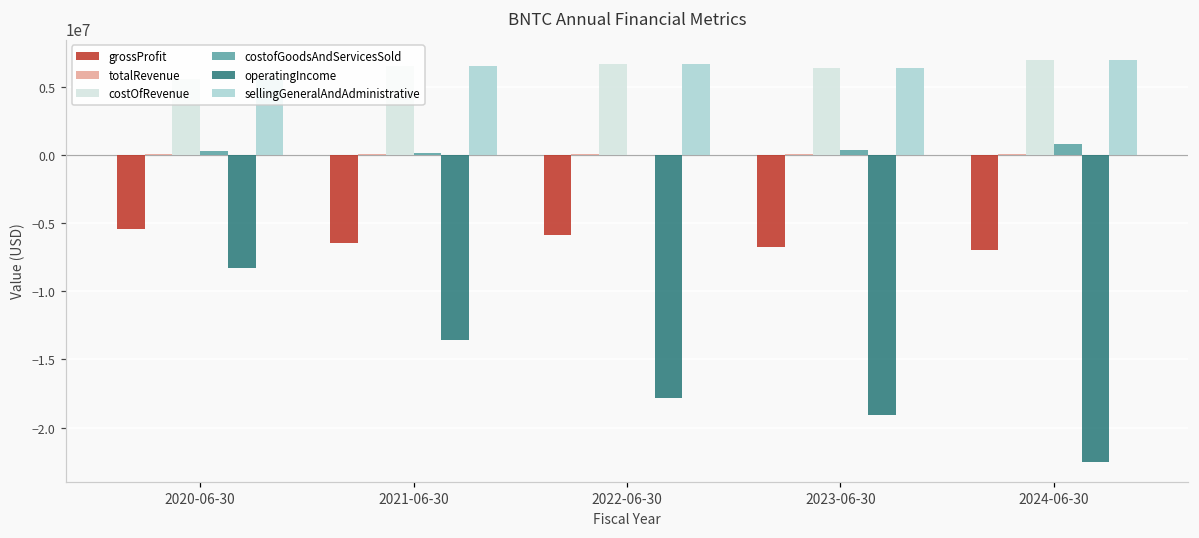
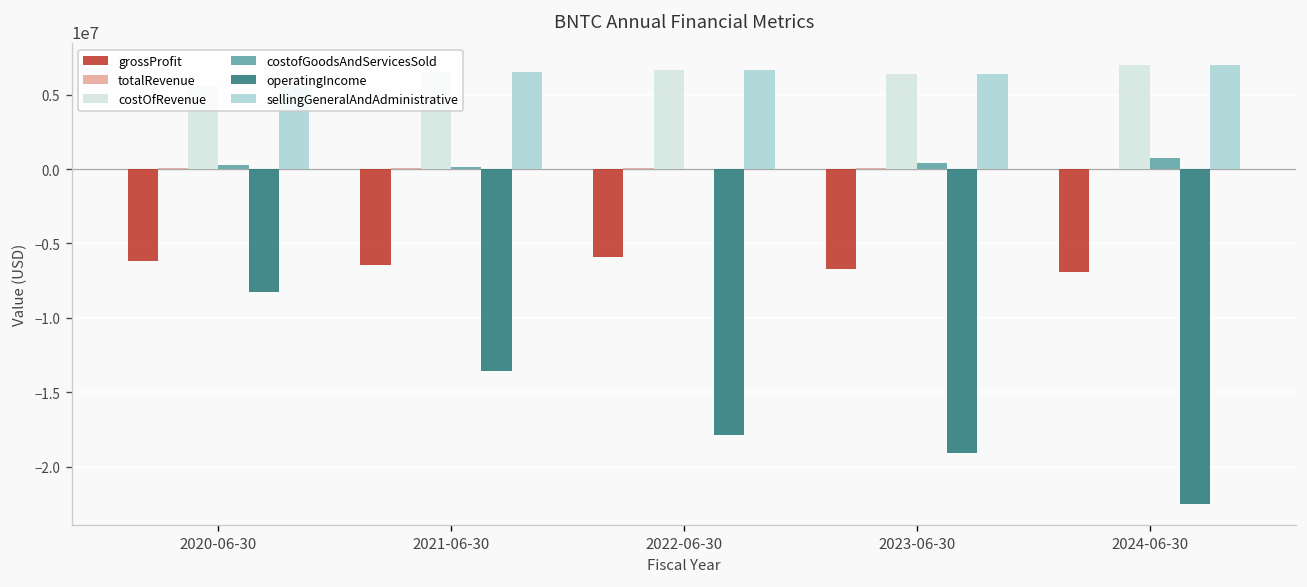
grossProfit, 2020-06-30: -5500000 -> -6200000
